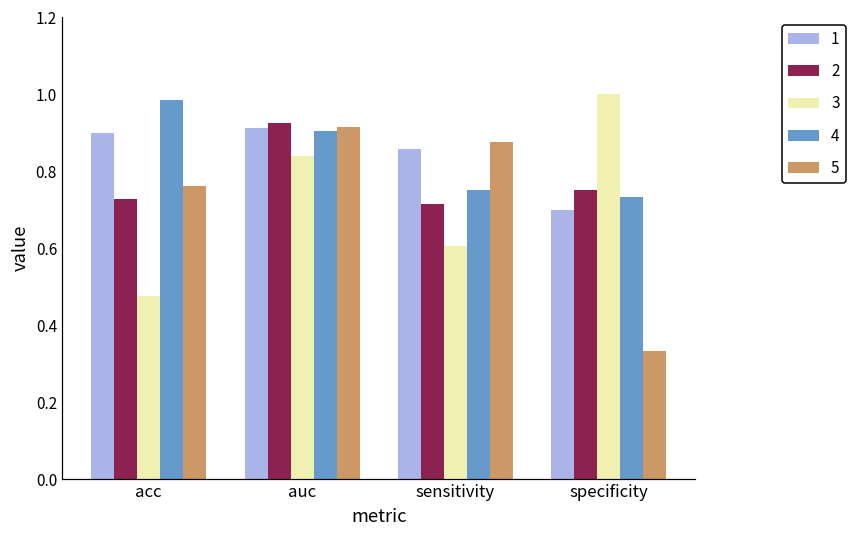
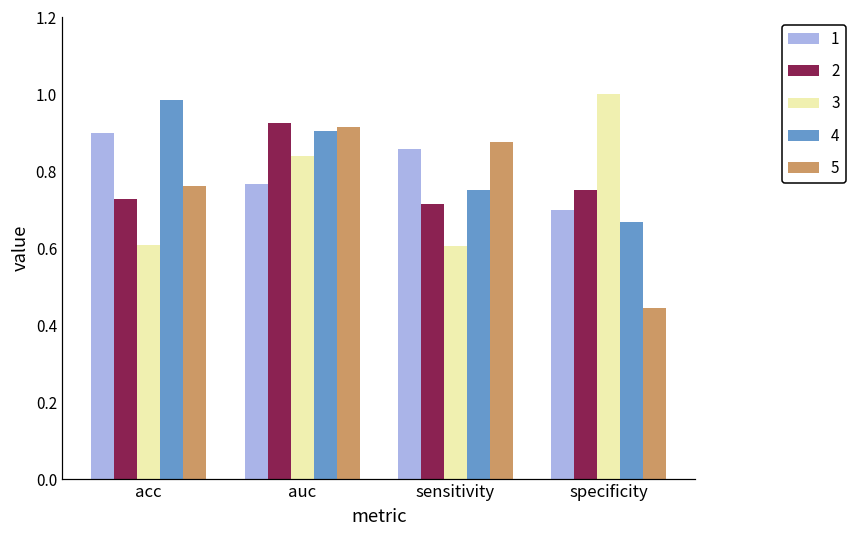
3, acc: 0.47 -> 0.61
1, auc: 0.91 -> 0.77
4, specificity: 0.73 -> 0.67
5, specificity: 0.33 -> 0.45
